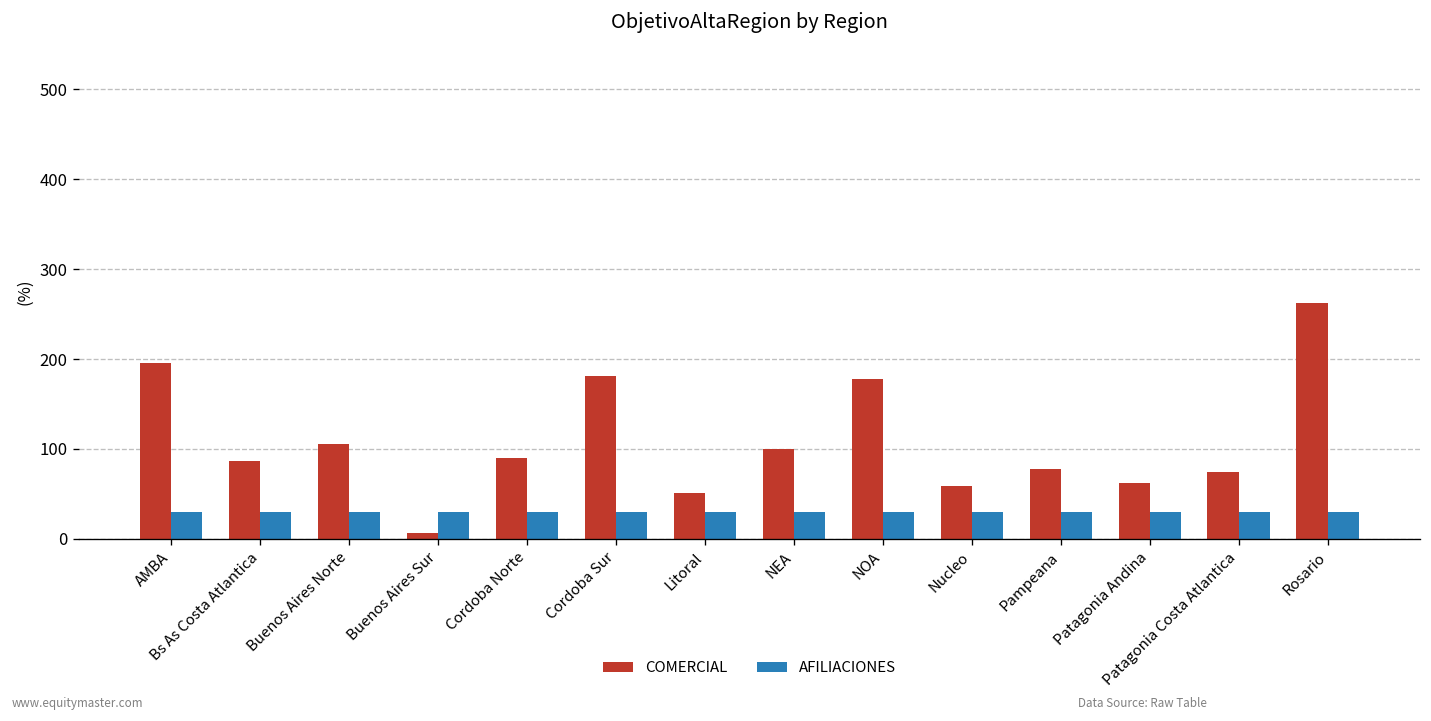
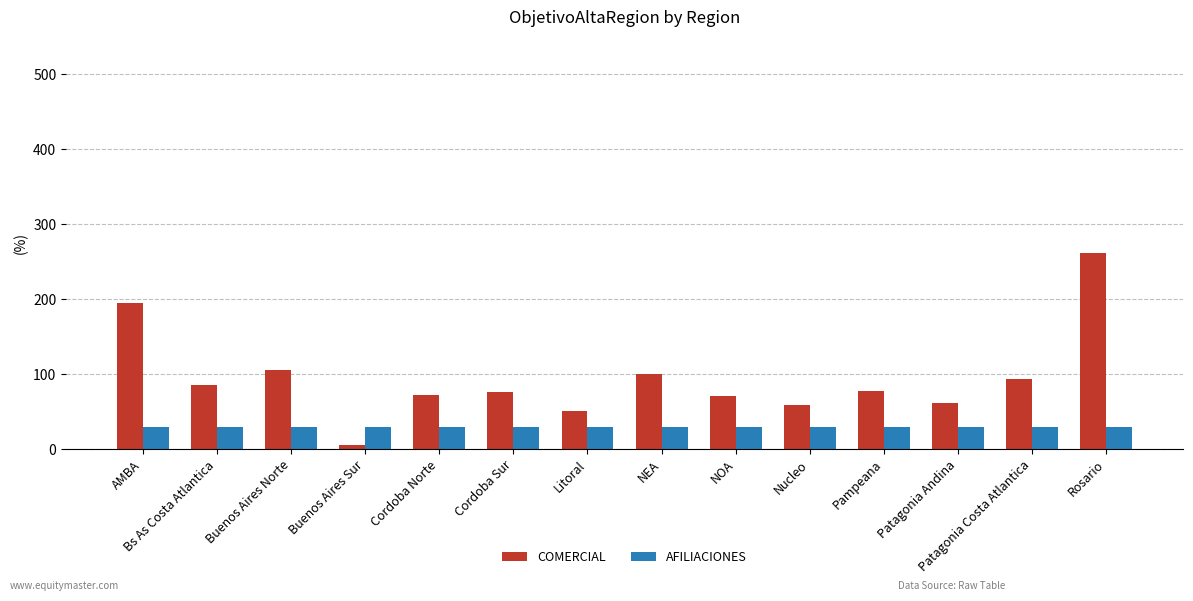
COMERCIAL, Cordoba Norte: 90 -> 70
COMERCIAL, Cordoba Sur: 180 -> 80
COMERCIAL, NOA: 180 -> 70
COMERCIAL, Patagonia Costa Atlantica: 70 -> 90
